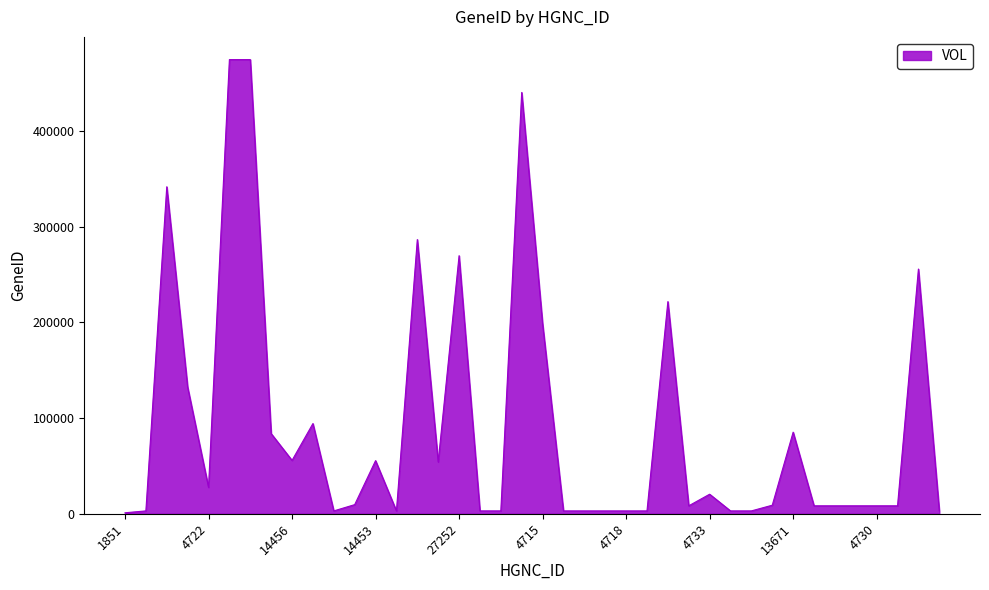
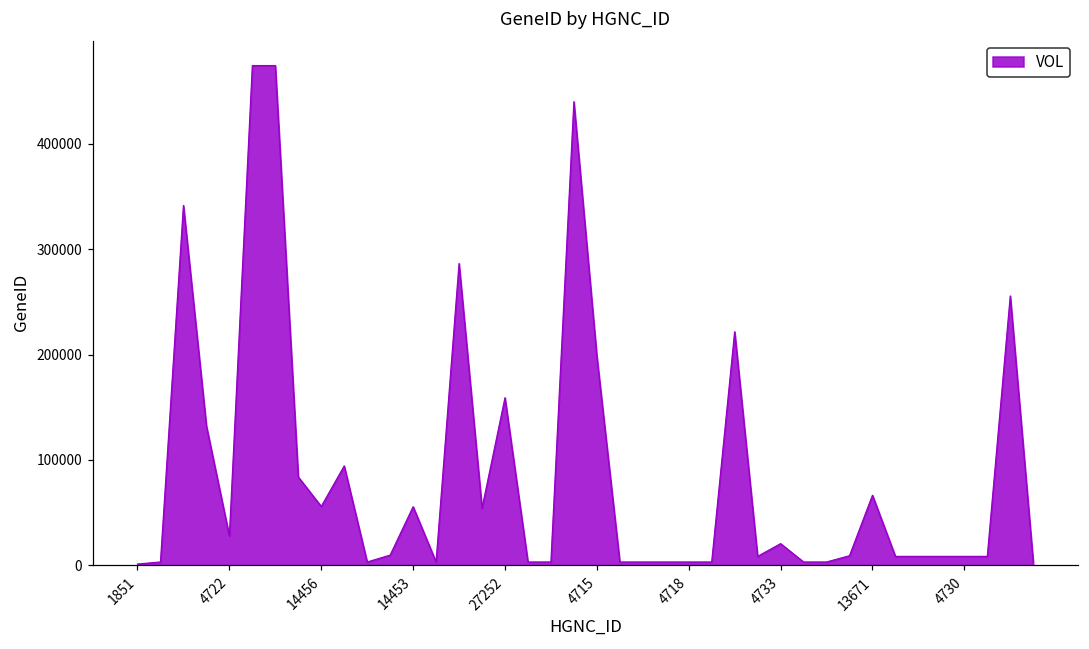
27252: 270000 -> 160000
13671: 90000 -> 70000
